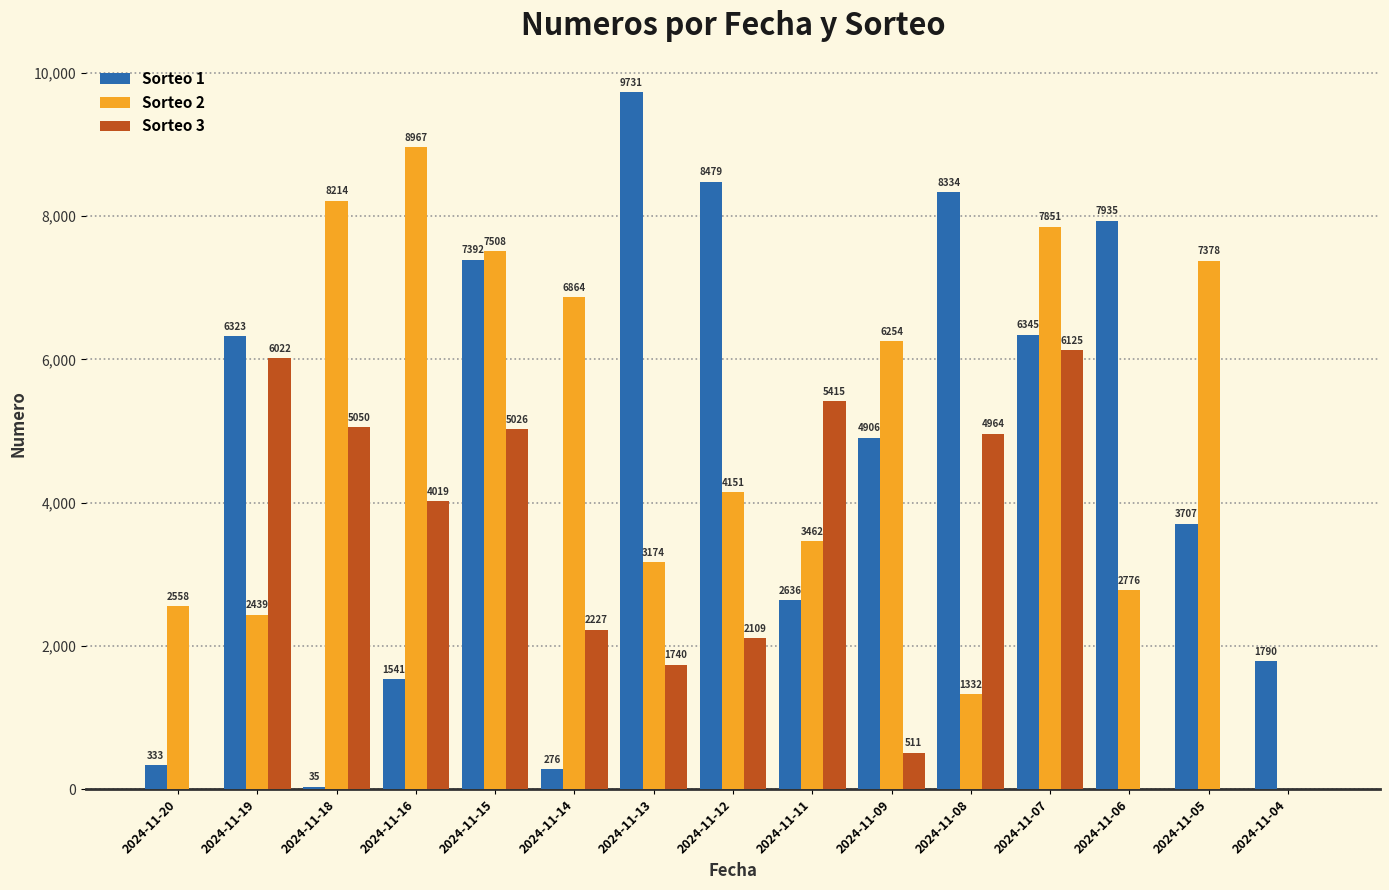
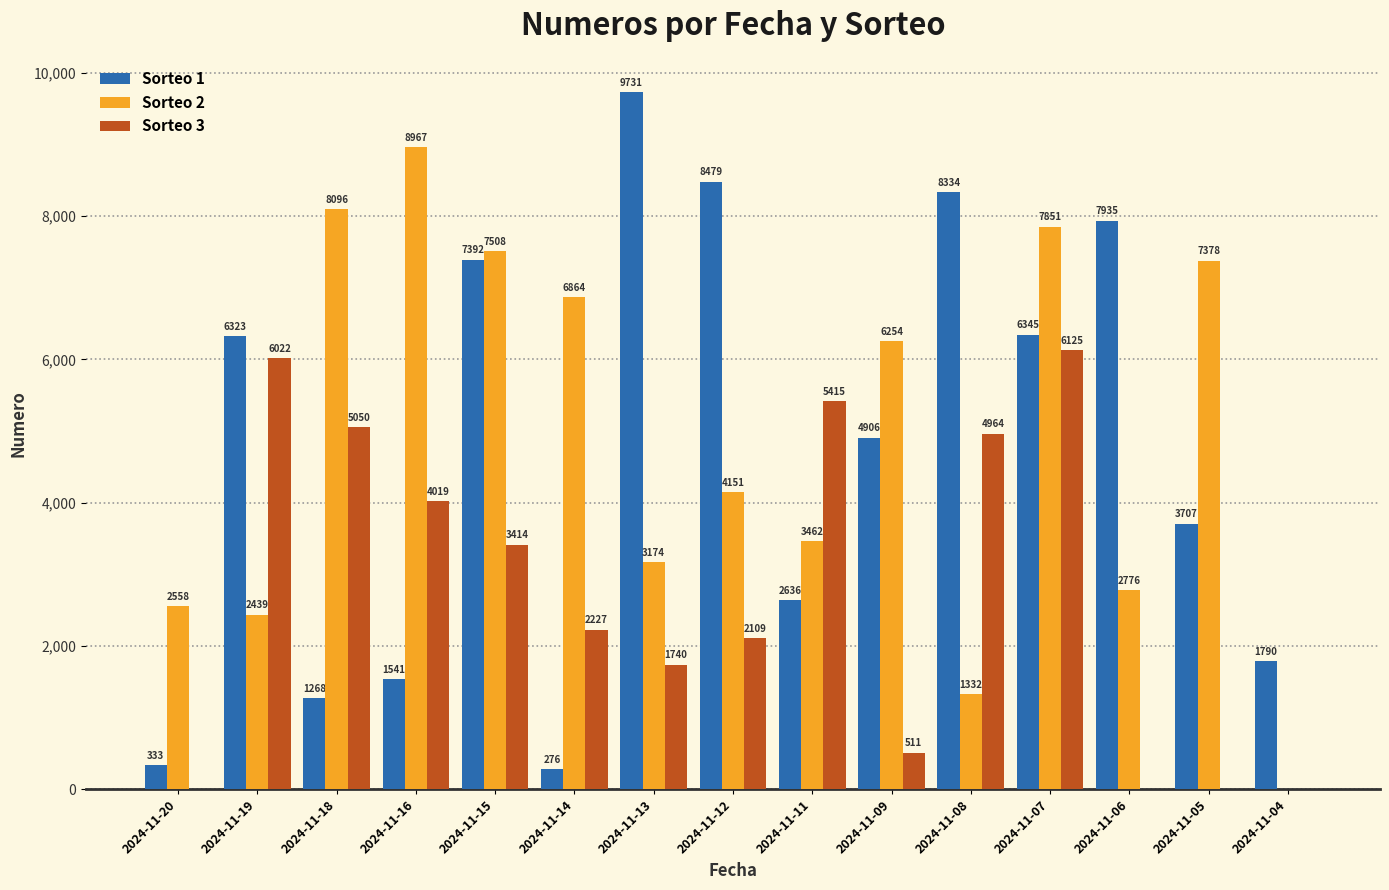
Sorteo 1, 2024-11-18: 35 -> 1268
Sorteo 2, 2024-11-18: 8214 -> 8096
Sorteo 3, 2024-11-15: 5026 -> 3414
